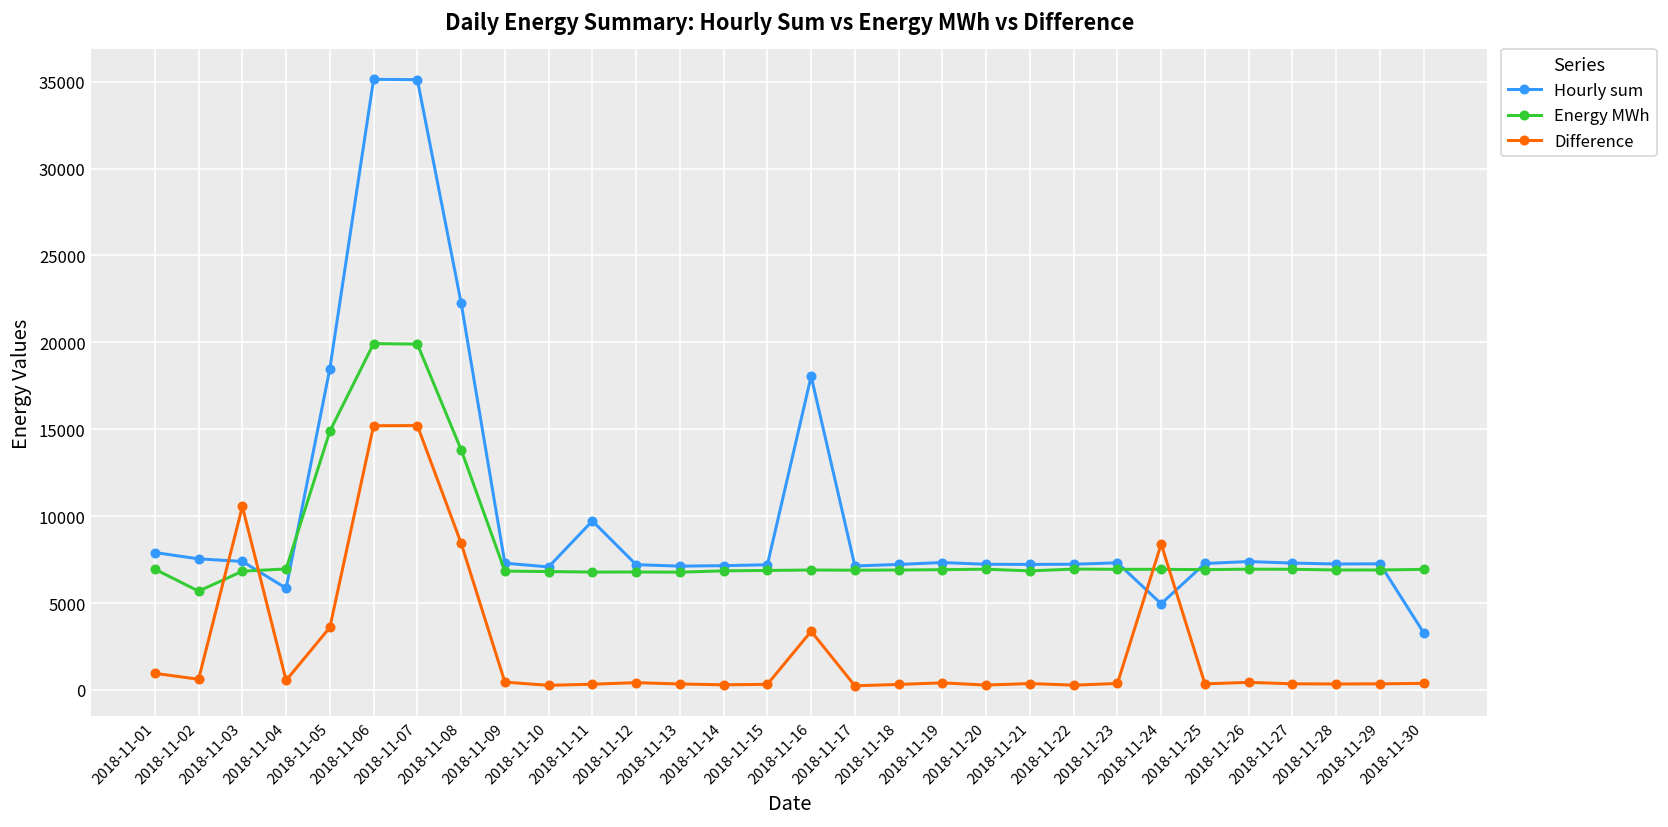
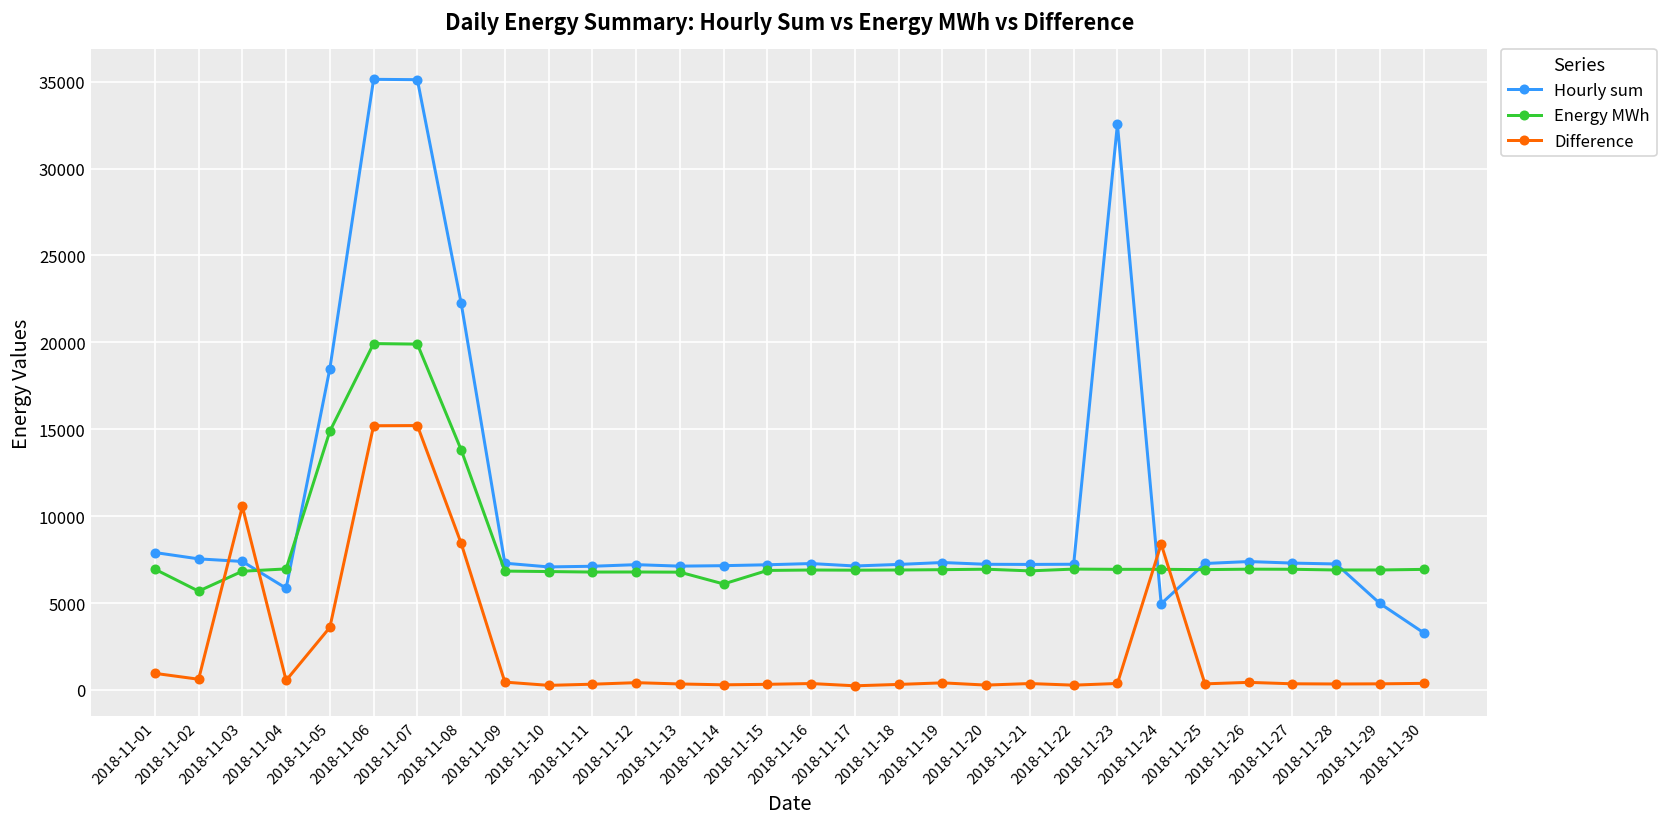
Hourly sum, 2018-11-11: 9700 -> 7100
Energy MWh, 2018-11-14: 6900 -> 6100
Hourly sum, 2018-11-16: 18000 -> 7300
Difference, 2018-11-16: 3400 -> 400
Hourly sum, 2018-11-23: 7300 -> 32500
Hourly sum, 2018-11-29: 7300 -> 5000
